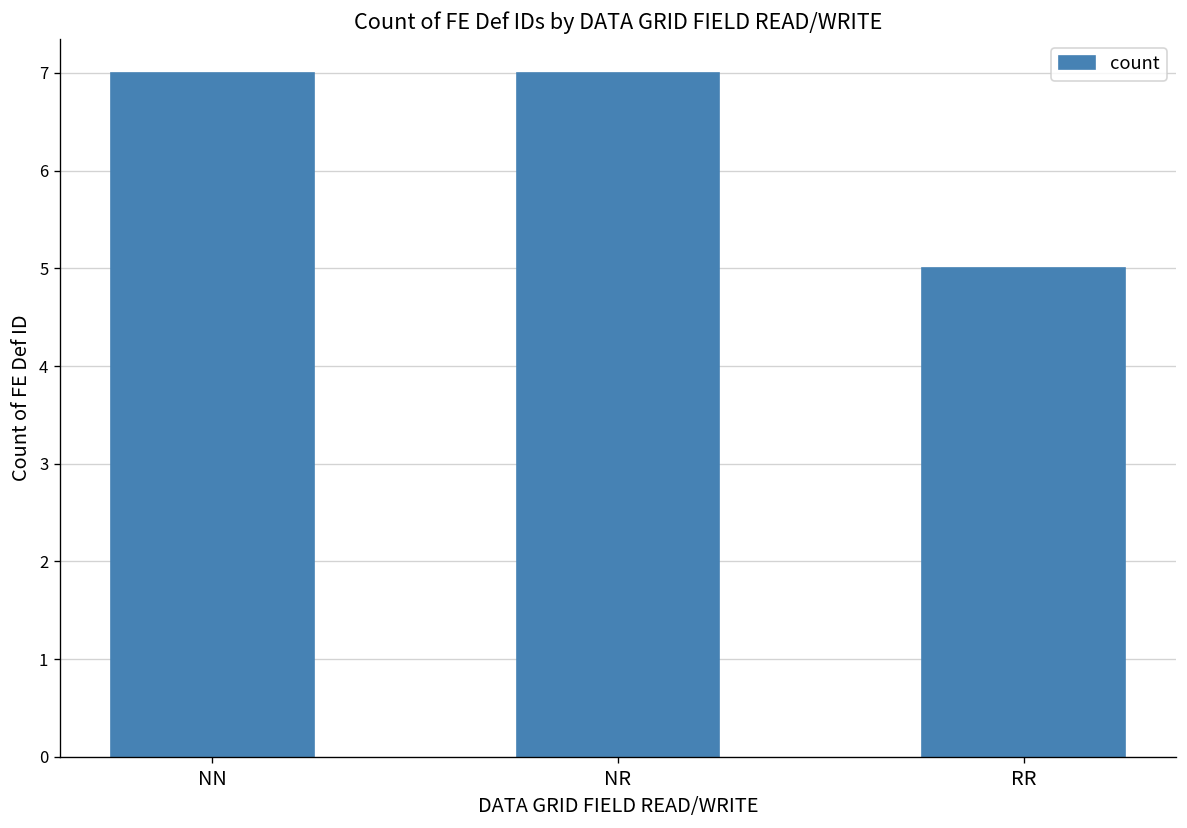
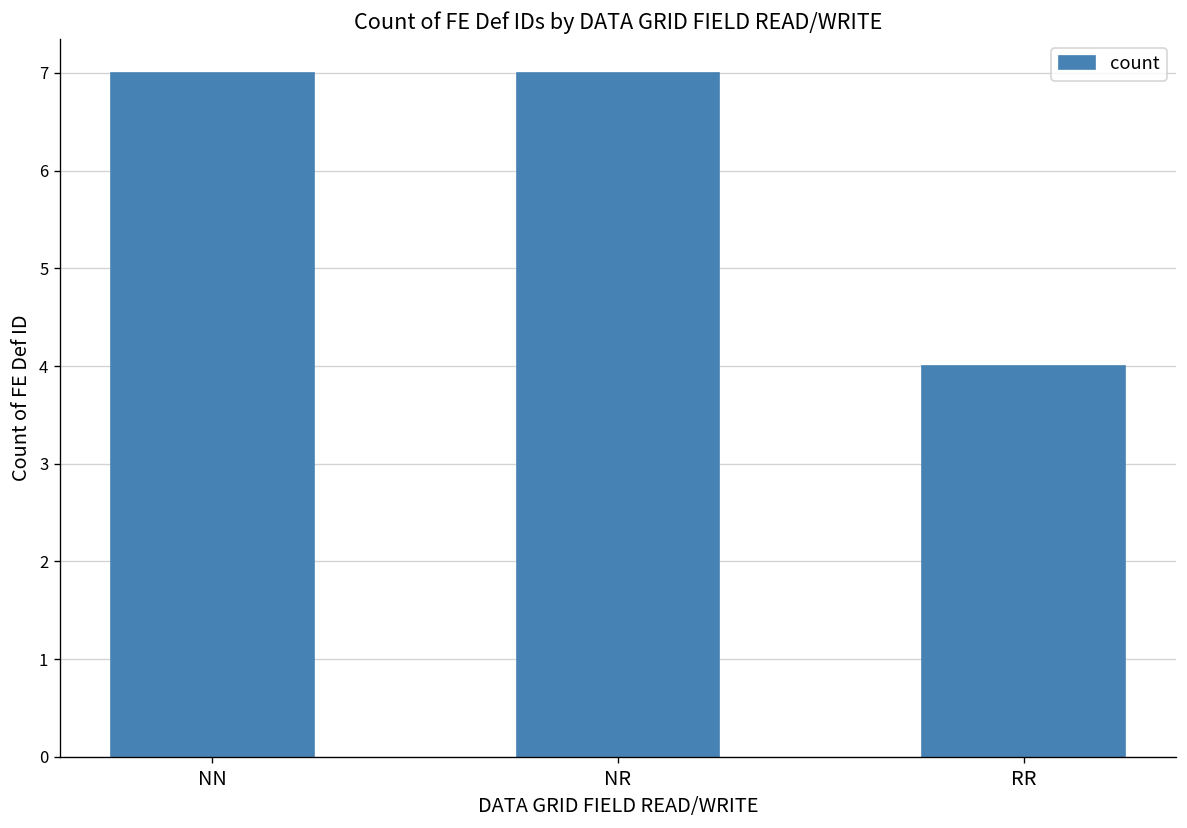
RR: 5 -> 4
